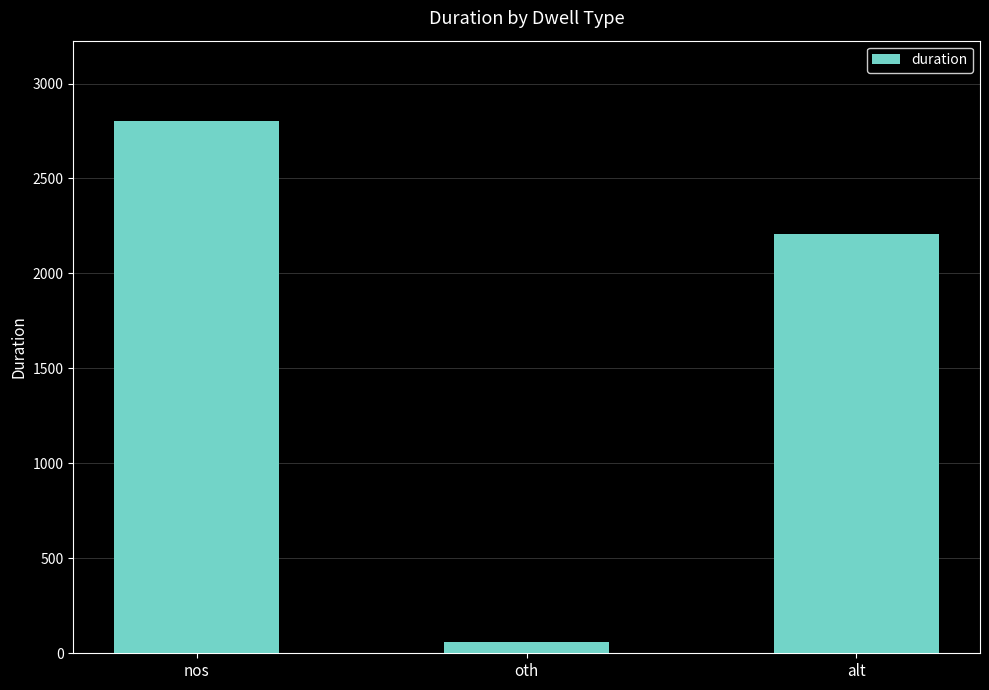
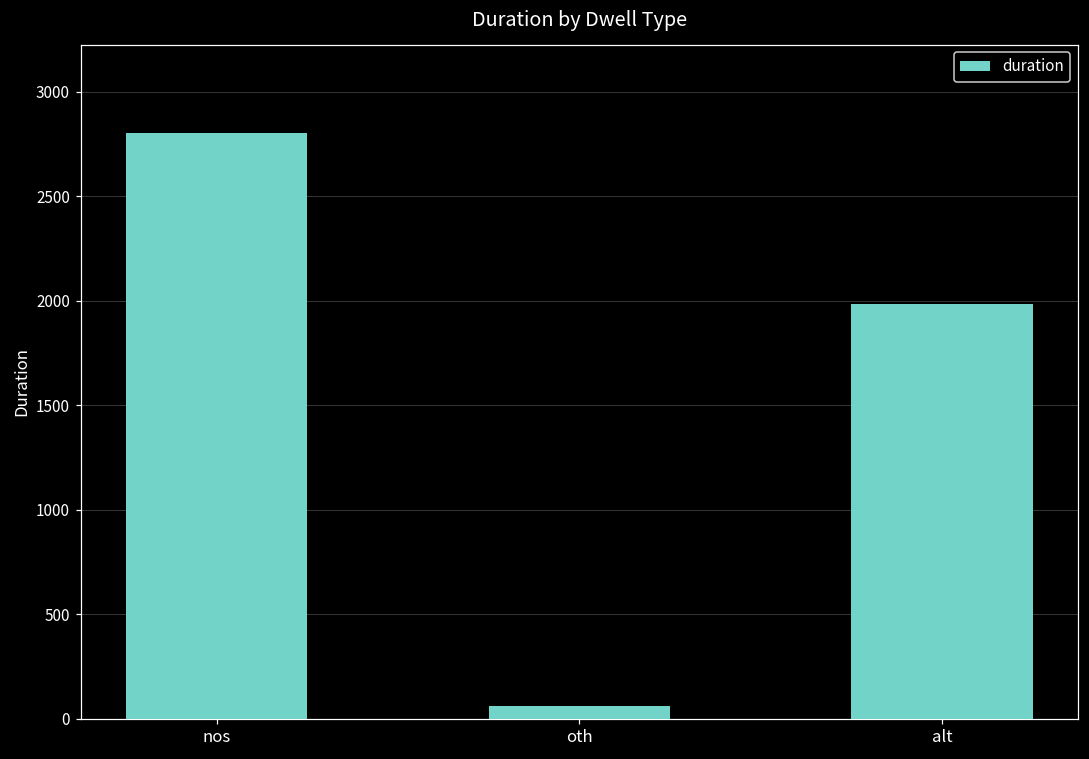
alt: 2210 -> 1980
